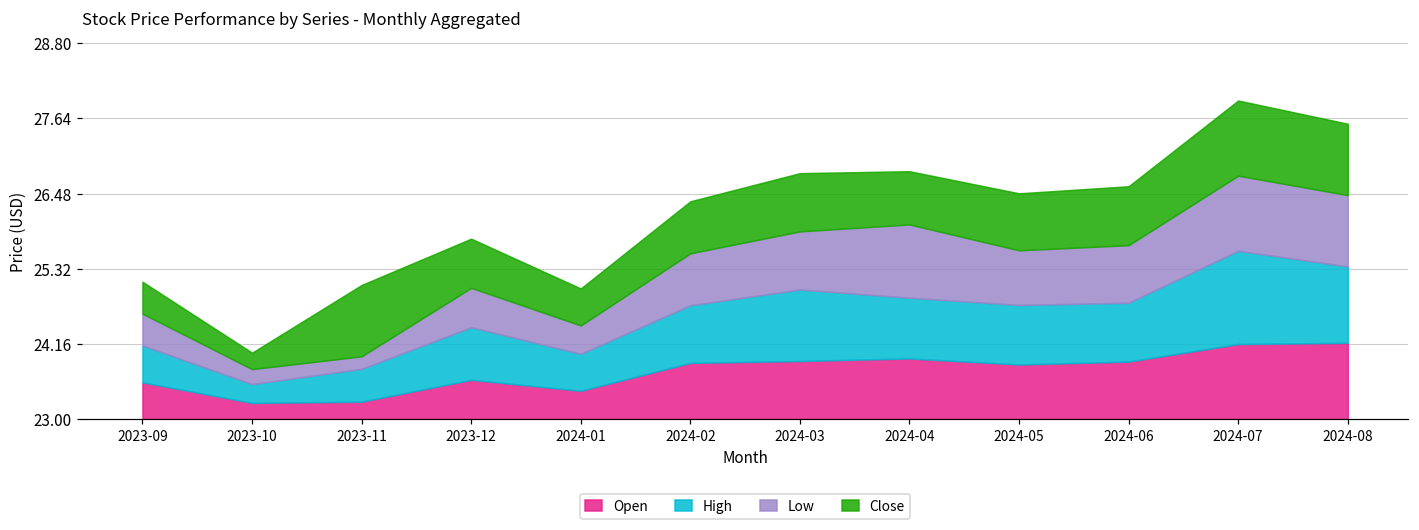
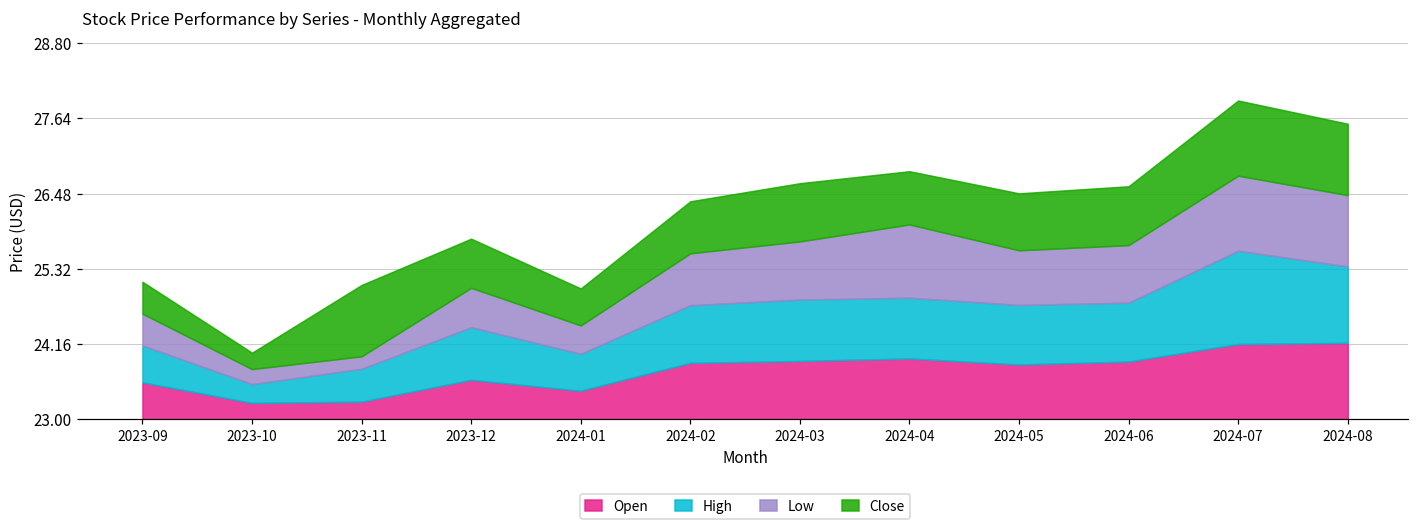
High, 2024-03: 24.1 -> 23.9
